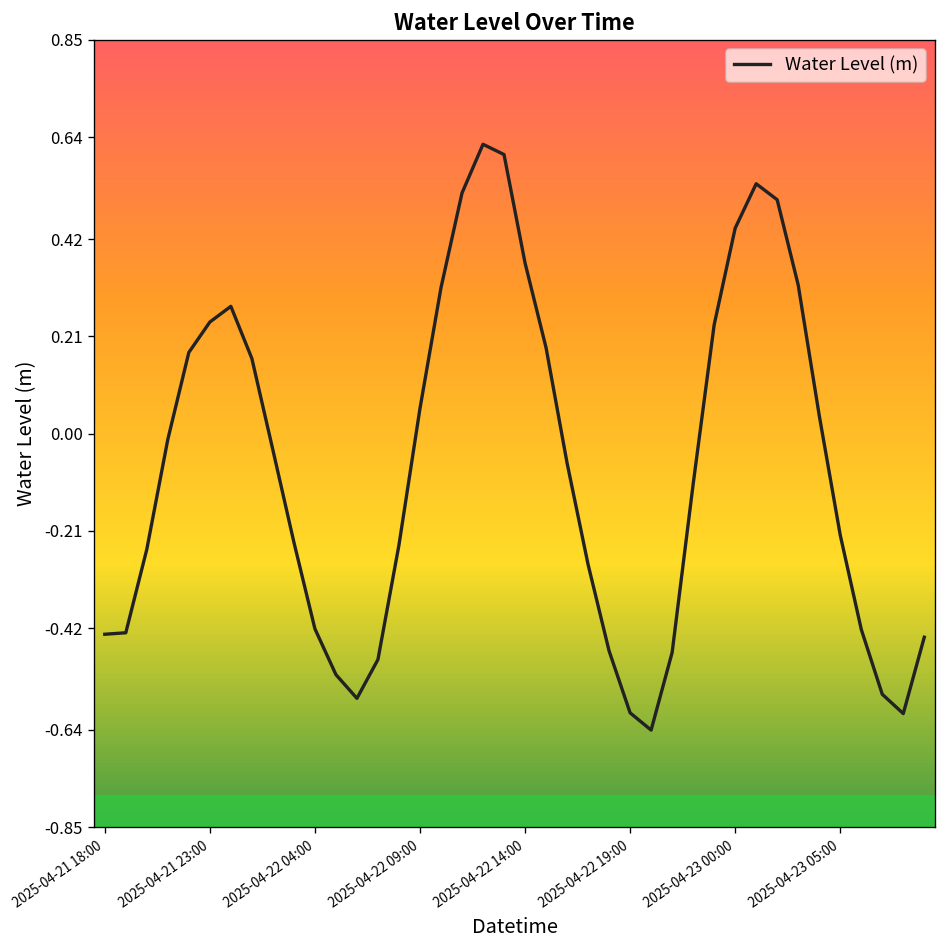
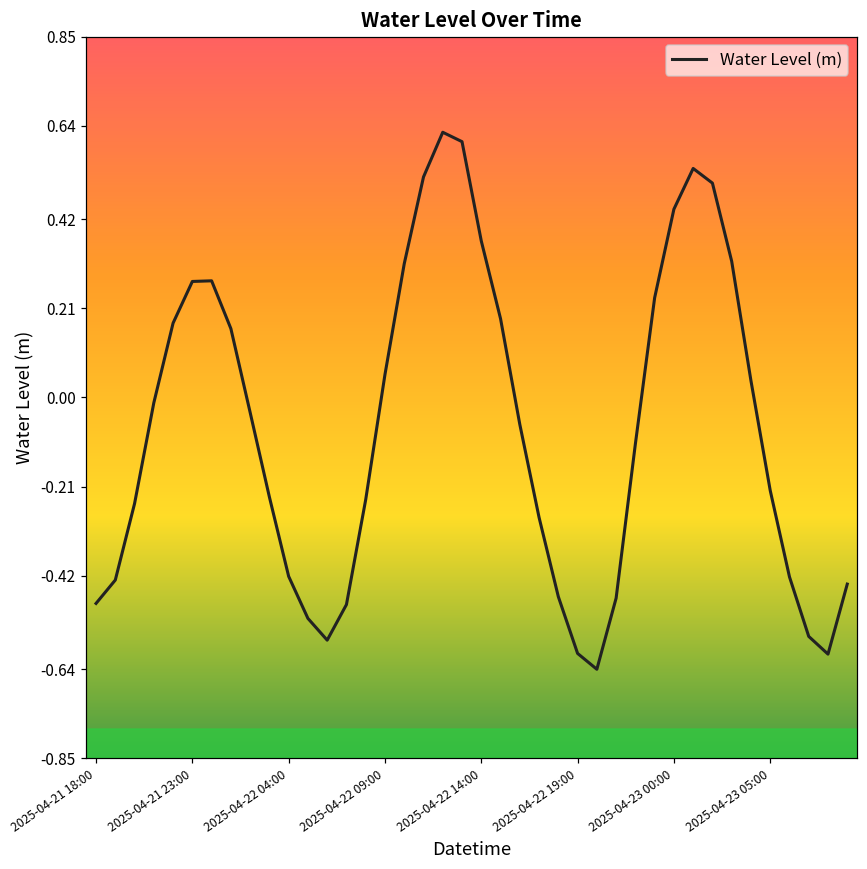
2025-04-21 18:00: -0.43 -> -0.49
2025-04-21 23:00: 0.24 -> 0.27
